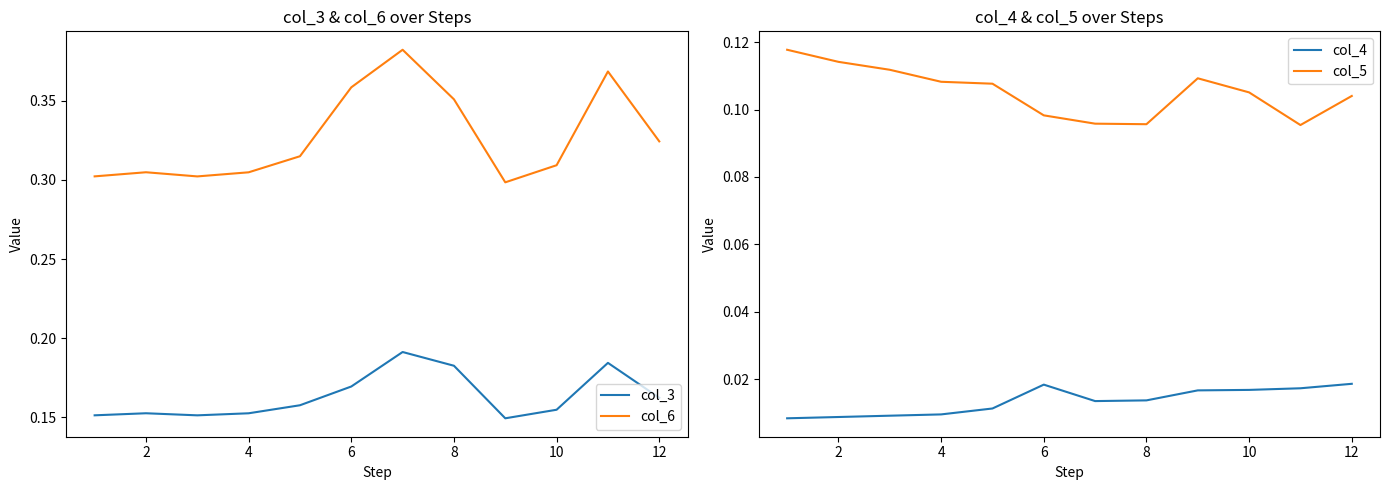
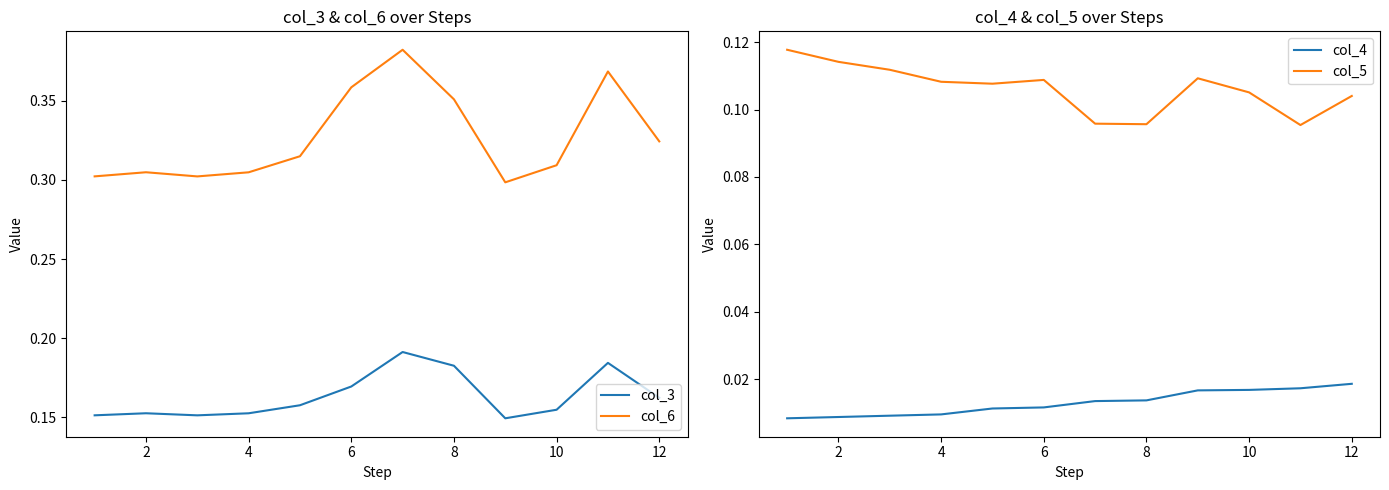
col_4 & col_5 over Steps, col_4, 6: 0.018 -> 0.012
col_4 & col_5 over Steps, col_5, 6: 0.098 -> 0.109
